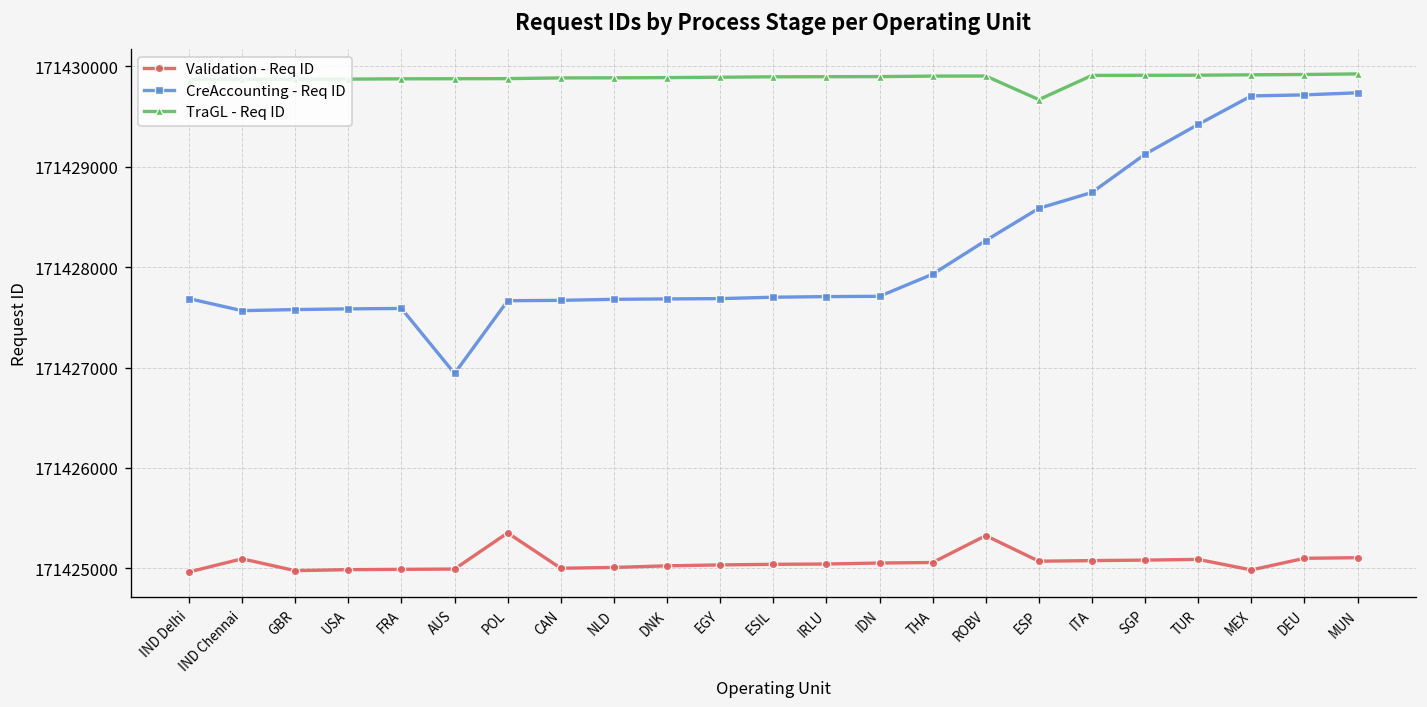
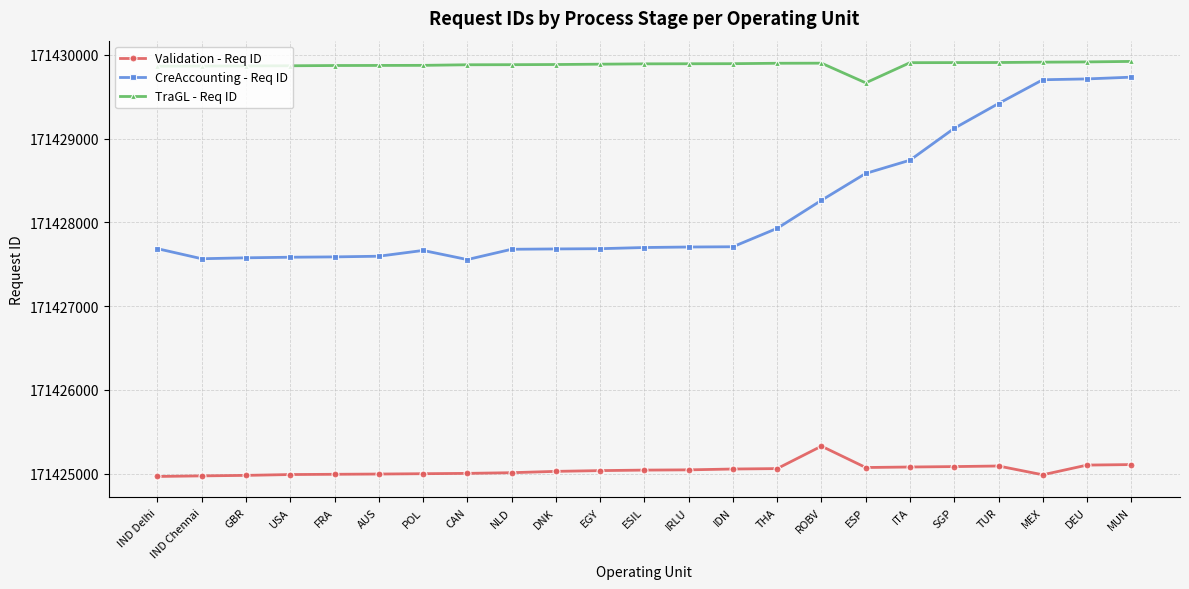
Validation - Req ID, IND Chennai: 171425100 -> 171425000
CreAccounting - Req ID, AUS: 171426900 -> 171427600
Validation - Req ID, POL: 171425400 -> 171425000
CreAccounting - Req ID, CAN: 171427700 -> 171427600
